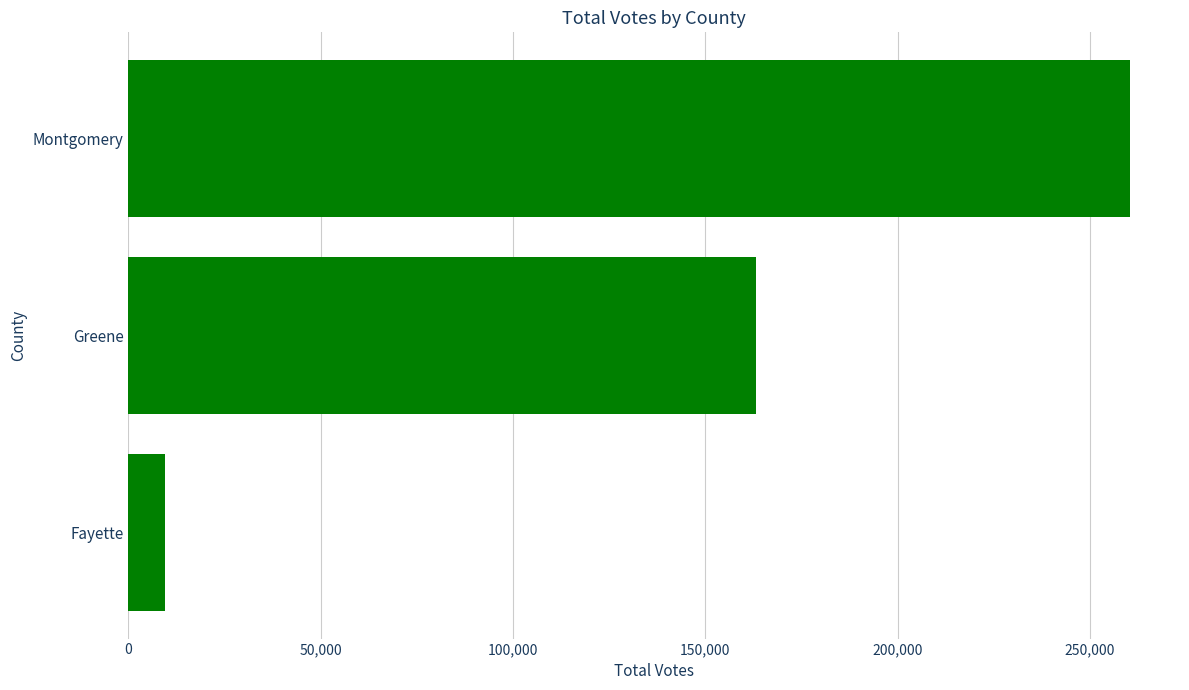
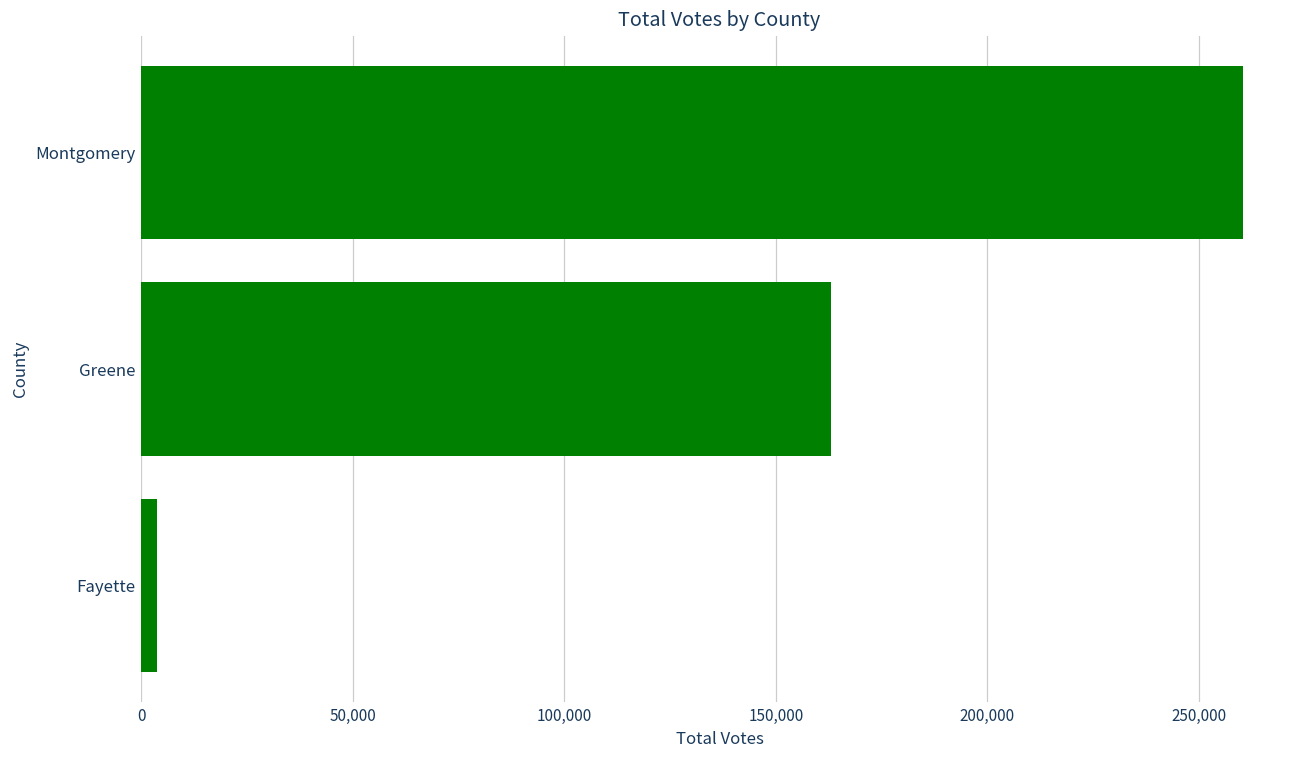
Fayette: 10,000 -> 4,000
